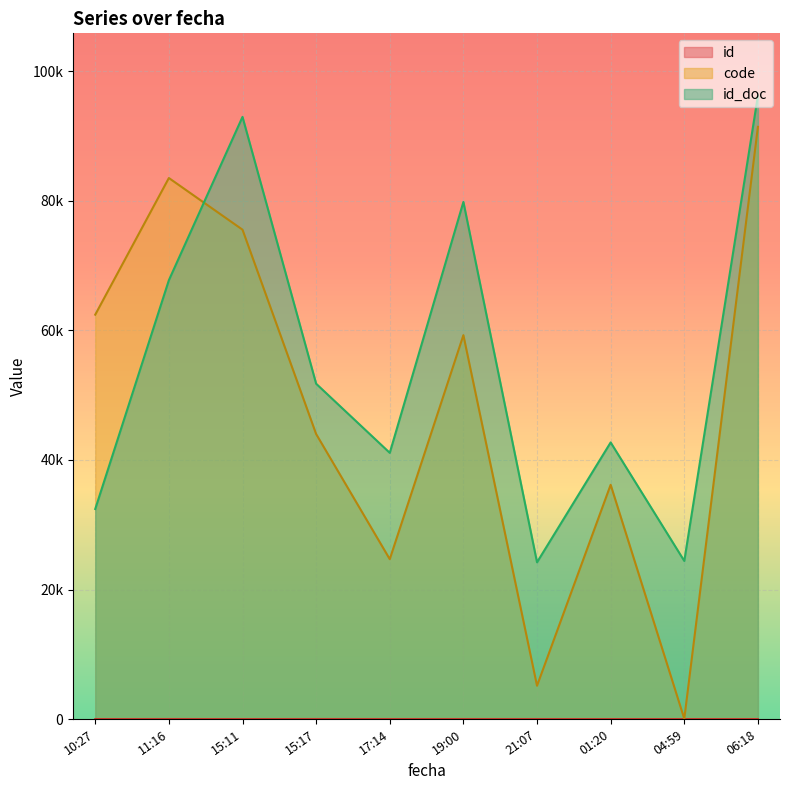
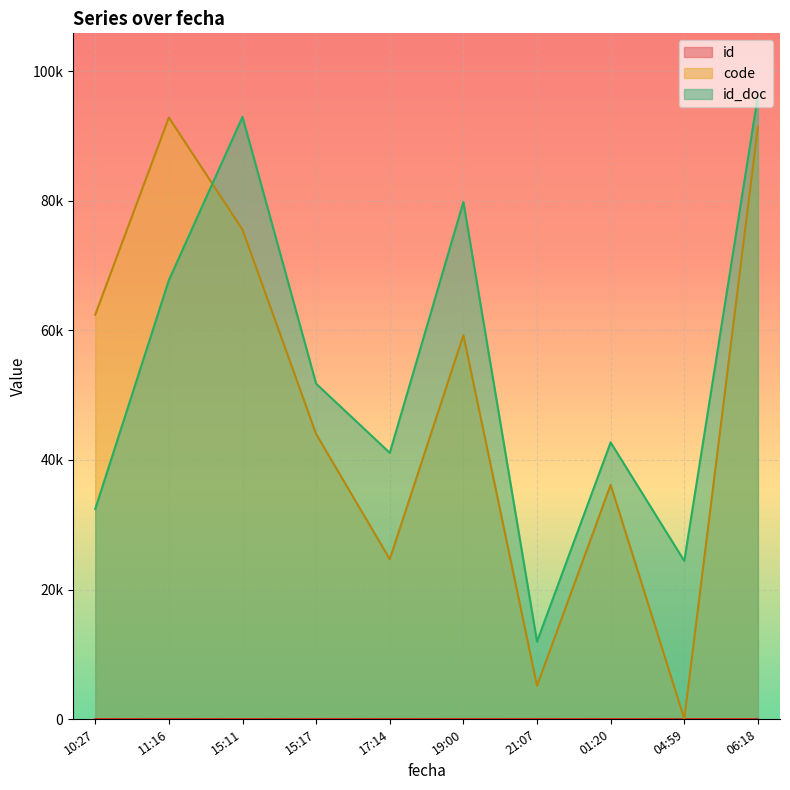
code, 11:16: 84000 -> 93000
id_doc, 21:07: 24000 -> 12000
